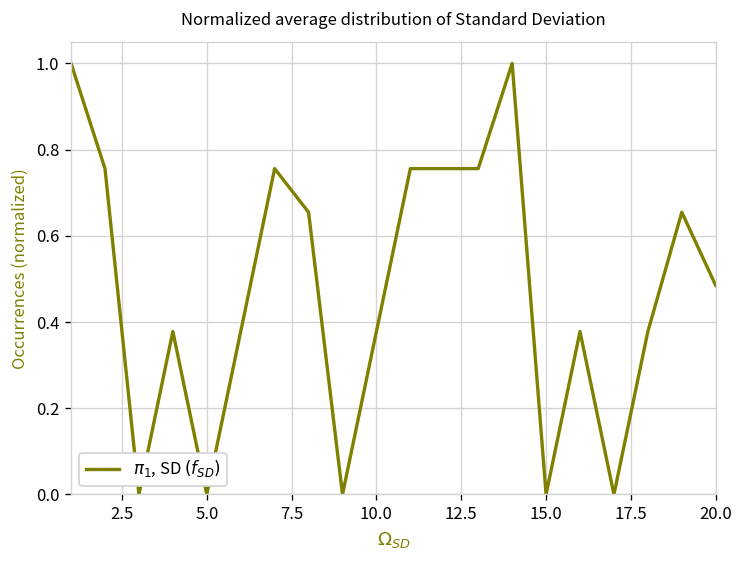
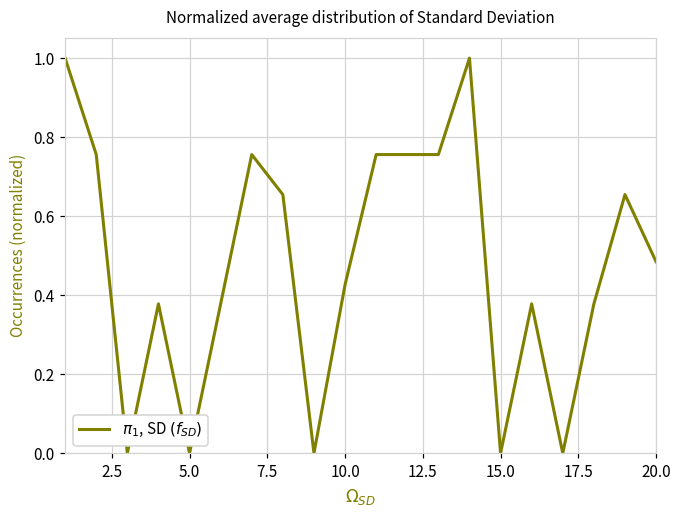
10.0: 0.38 -> 0.43
